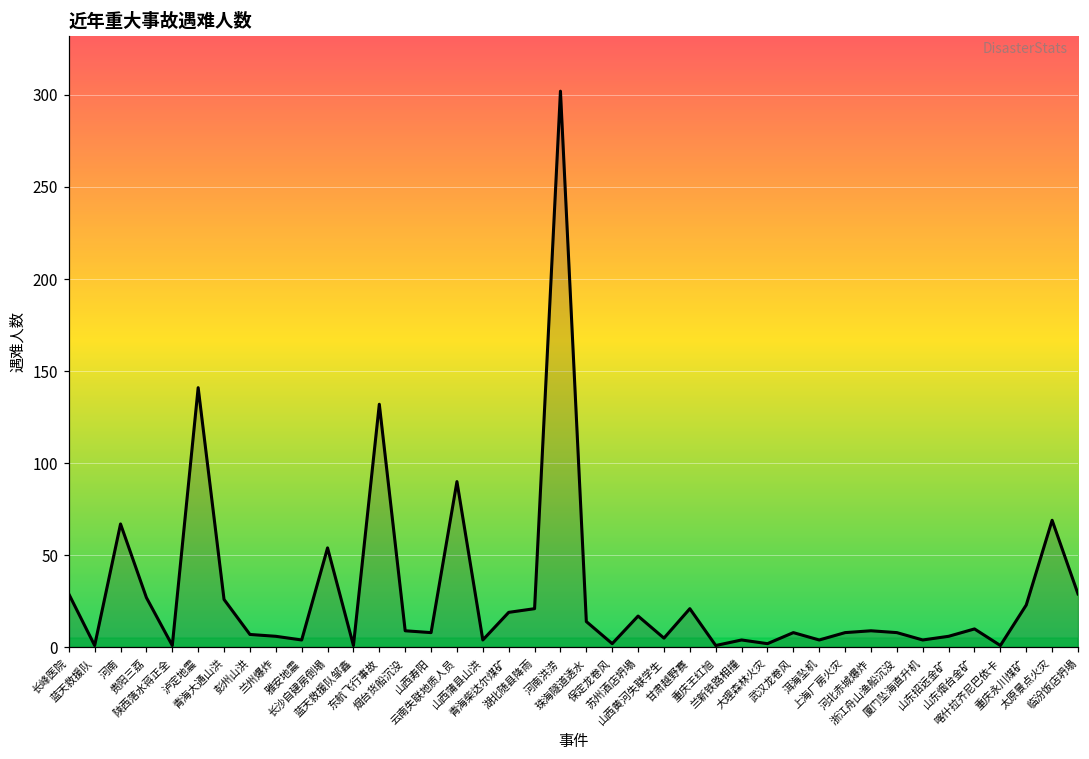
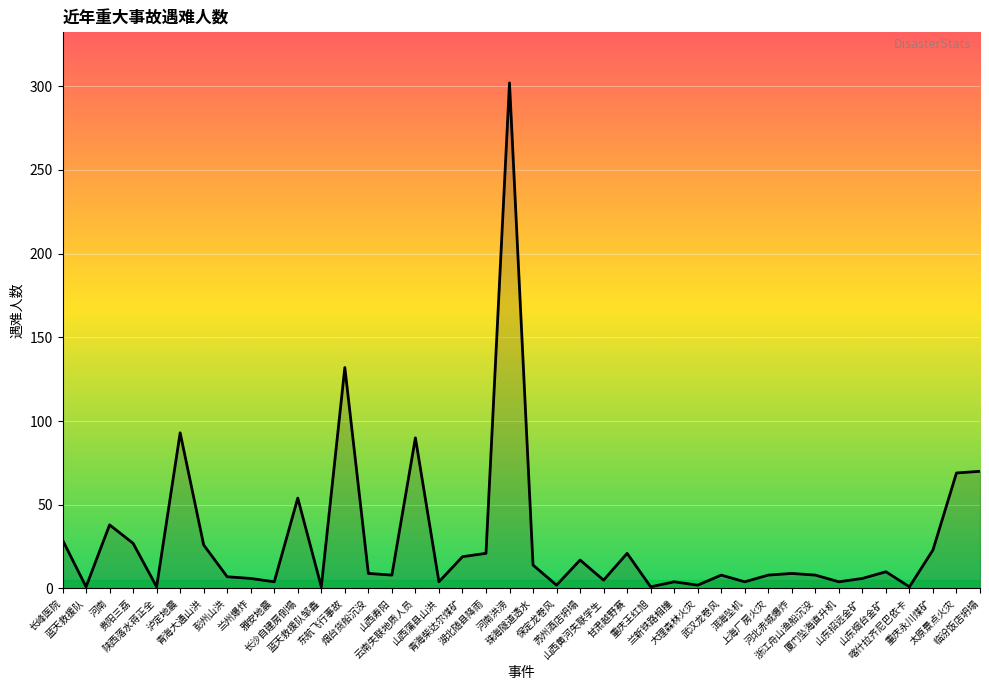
河南: 67 -> 38
泸定地震: 141 -> 93
临汾饭店坍塌: 29 -> 70
